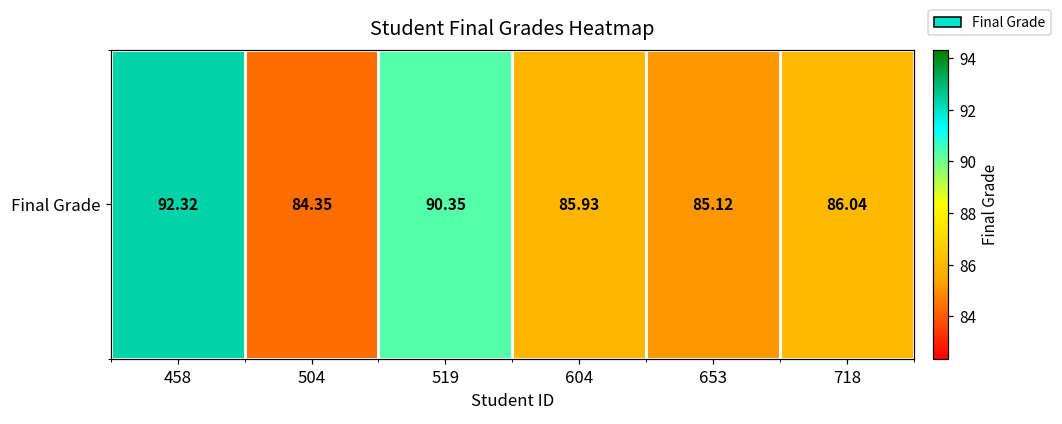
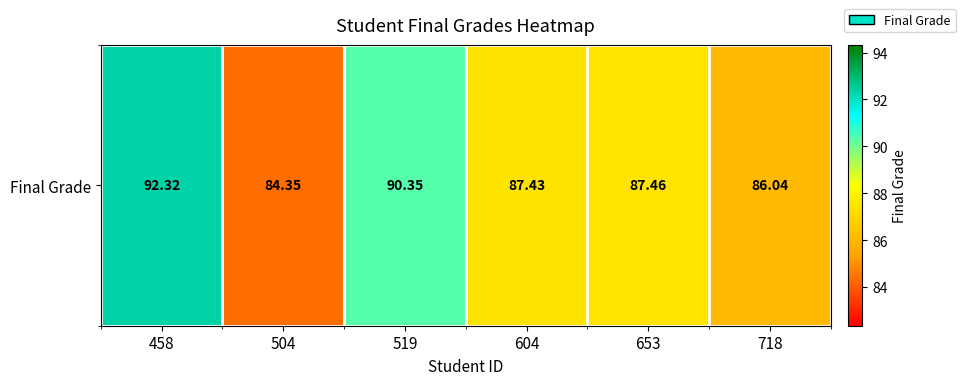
Final Grade, 604: 85.93 -> 87.43
Final Grade, 653: 85.12 -> 87.46
